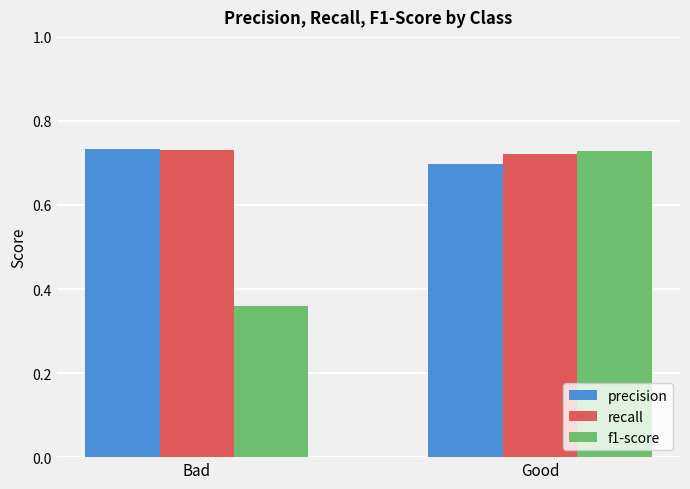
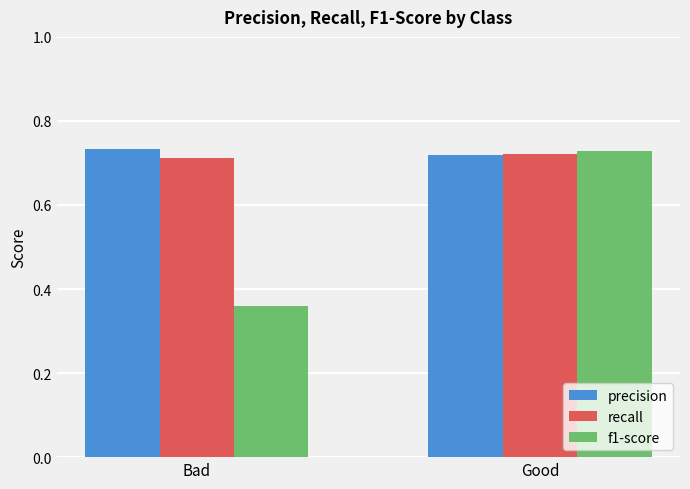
recall, Bad: 0.73 -> 0.71
precision, Good: 0.70 -> 0.72
